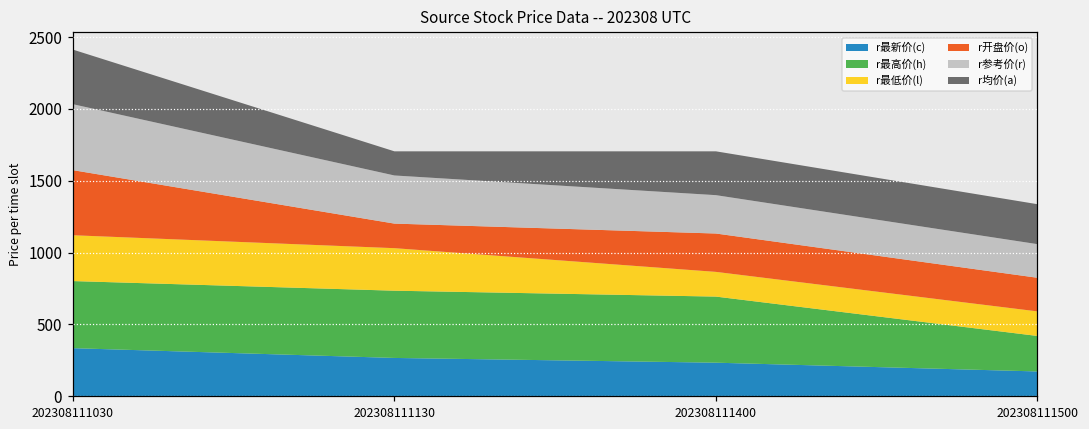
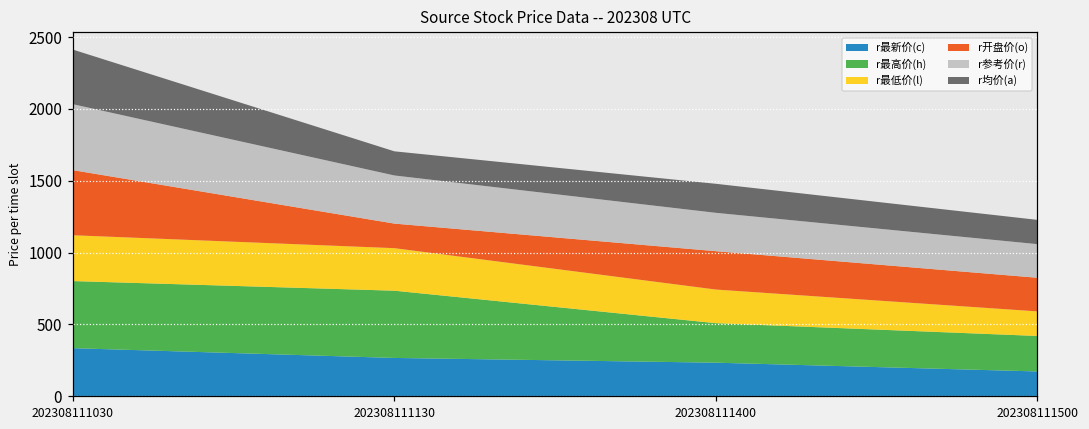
r最高价(h), 202308111400: 460 -> 280
r最低价(l), 202308111400: 170 -> 230
r均价(a), 202308111400: 310 -> 200
r均价(a), 202308111500: 280 -> 170
